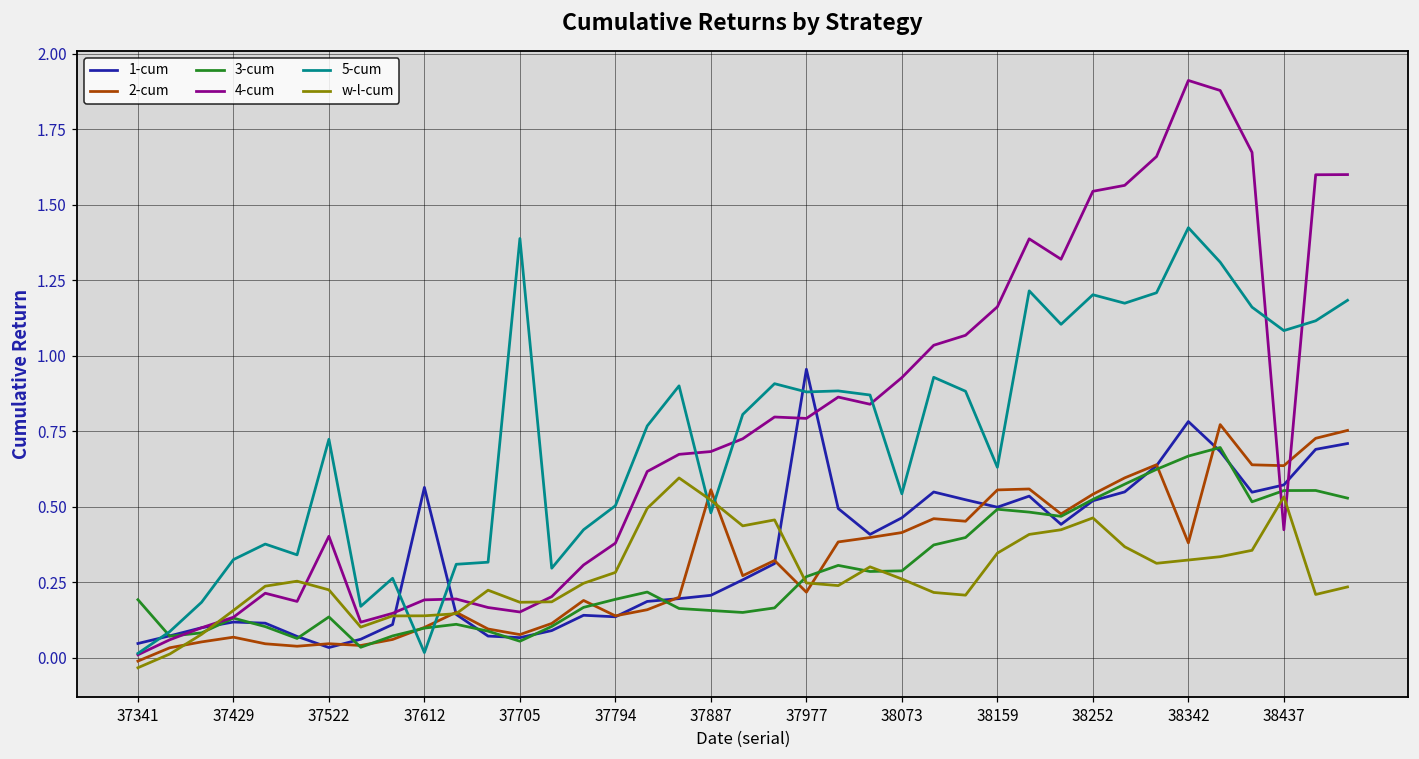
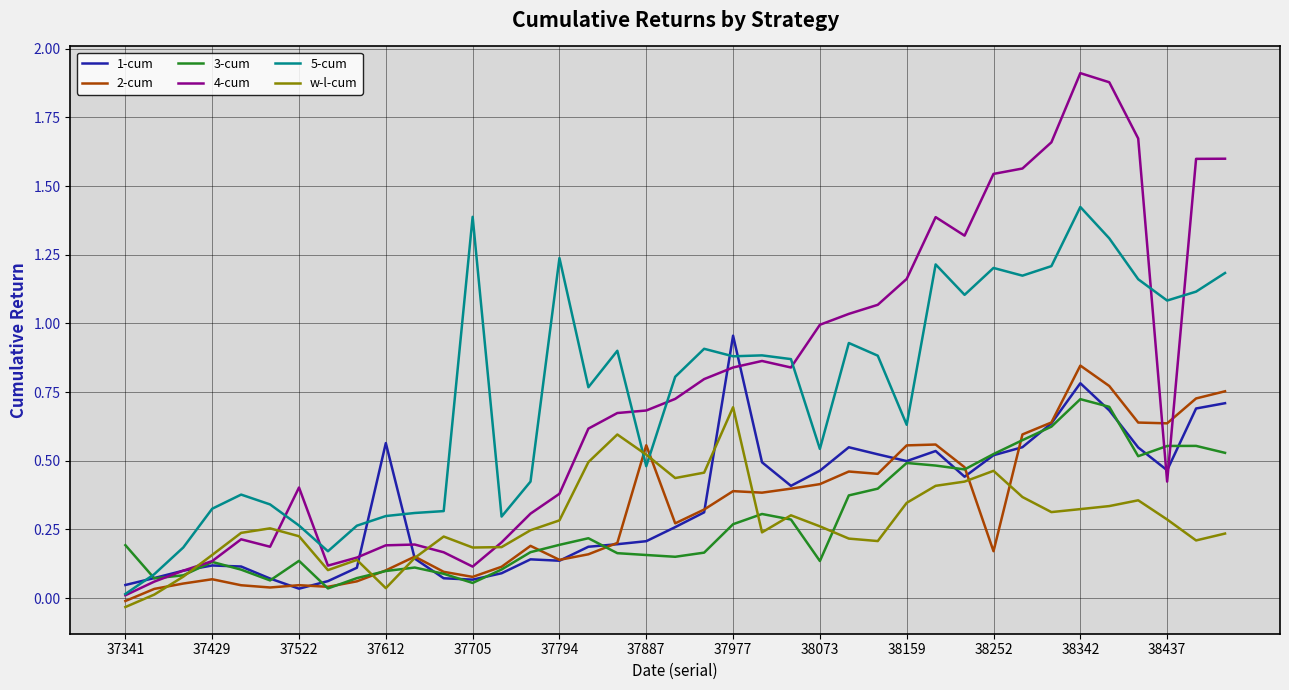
5-cum, 37522: 0.72 -> 0.26
5-cum, 37612: 0.02 -> 0.30
w-l-cum, 37612: 0.14 -> 0.04
4-cum, 37705: 0.15 -> 0.11
5-cum, 37794: 0.50 -> 1.24
2-cum, 37977: 0.22 -> 0.39
4-cum, 37977: 0.79 -> 0.84
w-l-cum, 37977: 0.25 -> 0.69
3-cum, 38073: 0.29 -> 0.13
4-cum, 38073: 0.93 -> 1.00
2-cum, 38252: 0.54 -> 0.17
2-cum, 38342: 0.38 -> 0.85
3-cum, 38342: 0.67 -> 0.72
1-cum, 38437: 0.57 -> 0.47
w-l-cum, 38437: 0.53 -> 0.29
